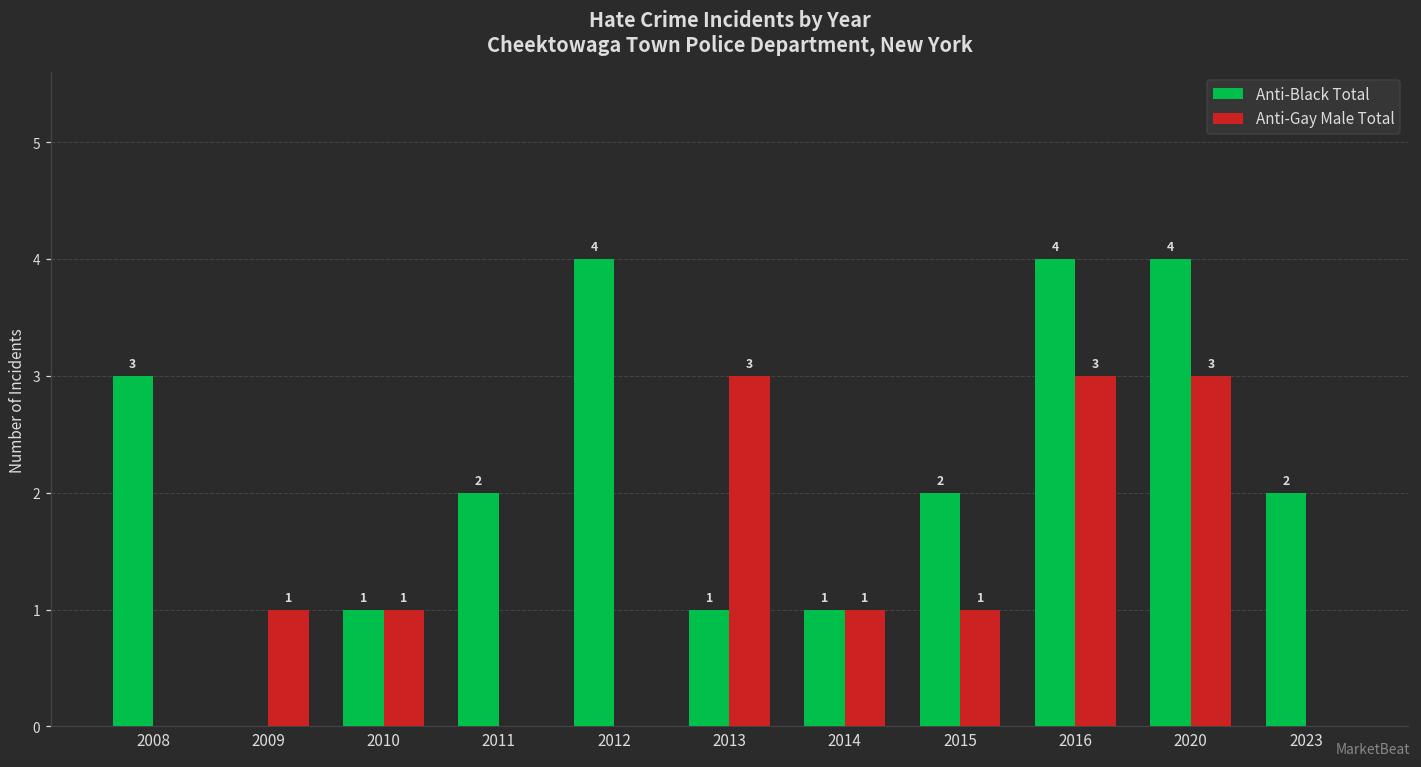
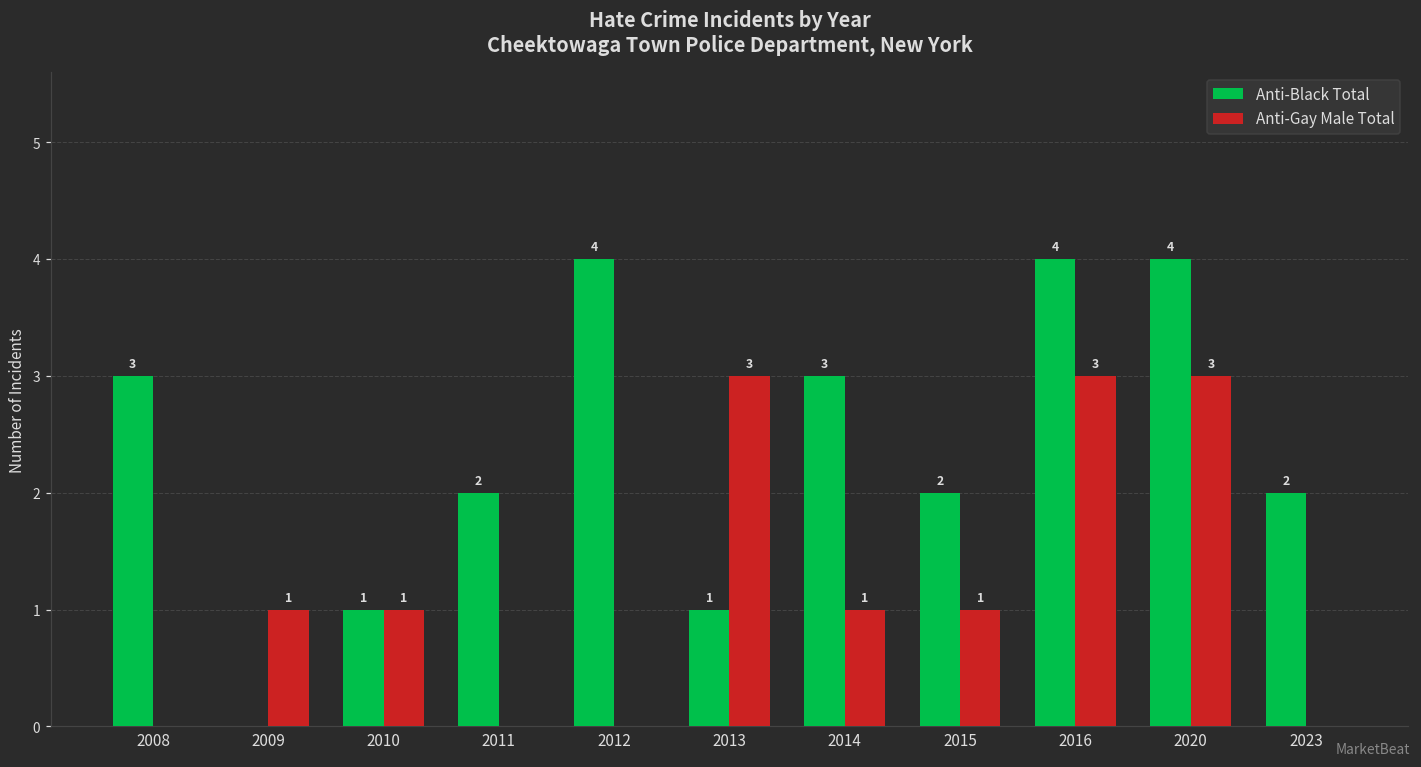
Anti-Black Total, 2014: 1 -> 3
